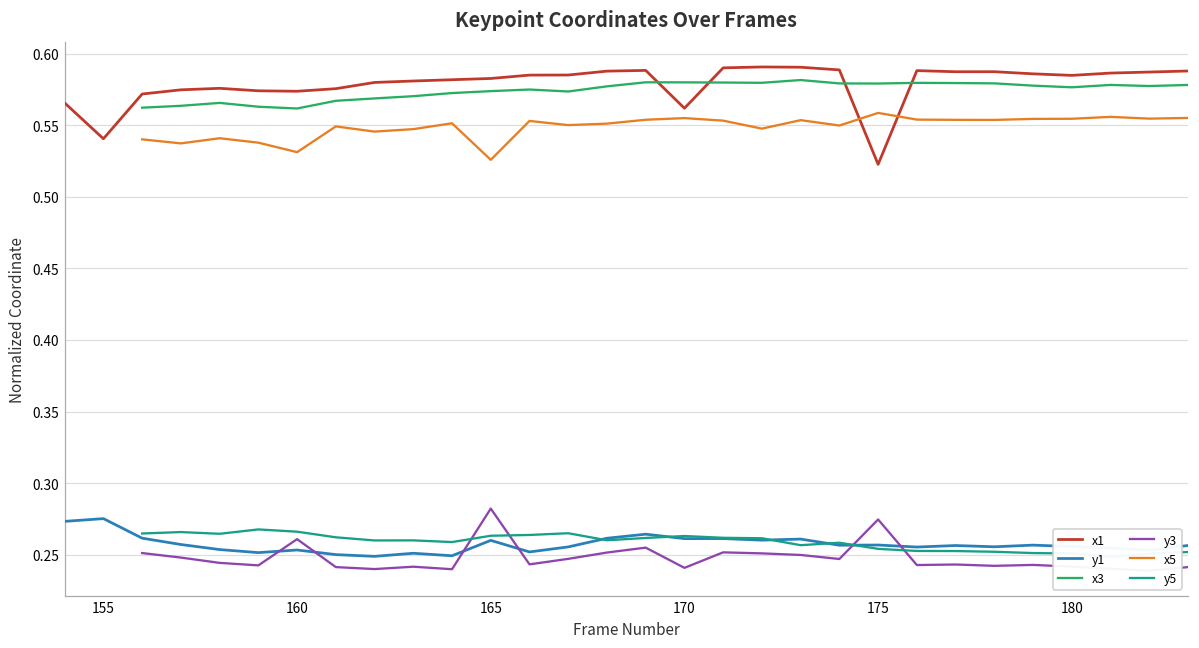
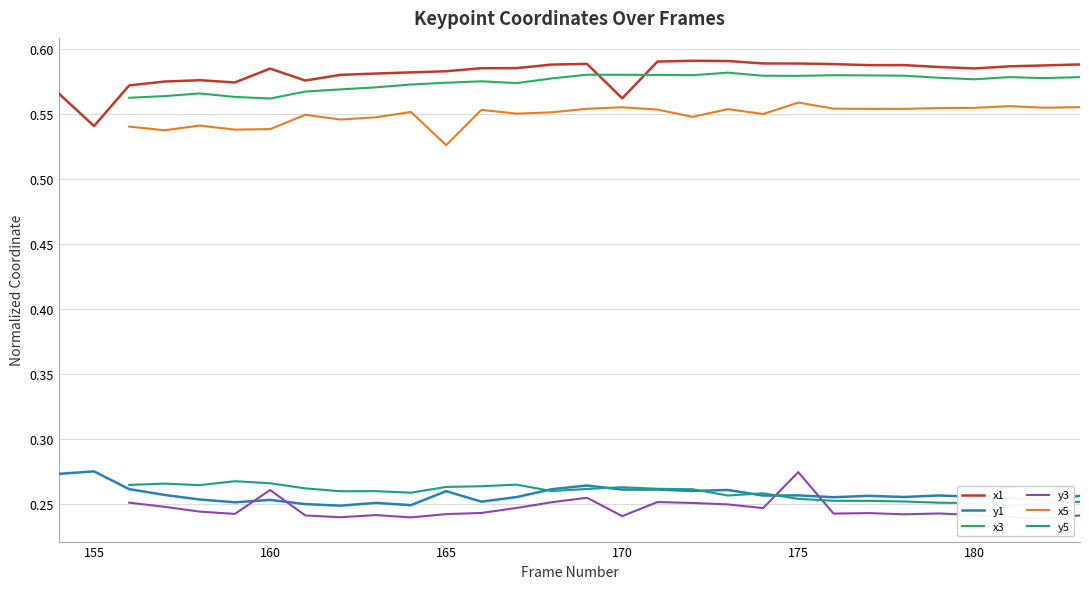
x1, 160: 0.574 -> 0.585
x5, 160: 0.531 -> 0.538
y3, 165: 0.282 -> 0.242
x1, 175: 0.523 -> 0.589
